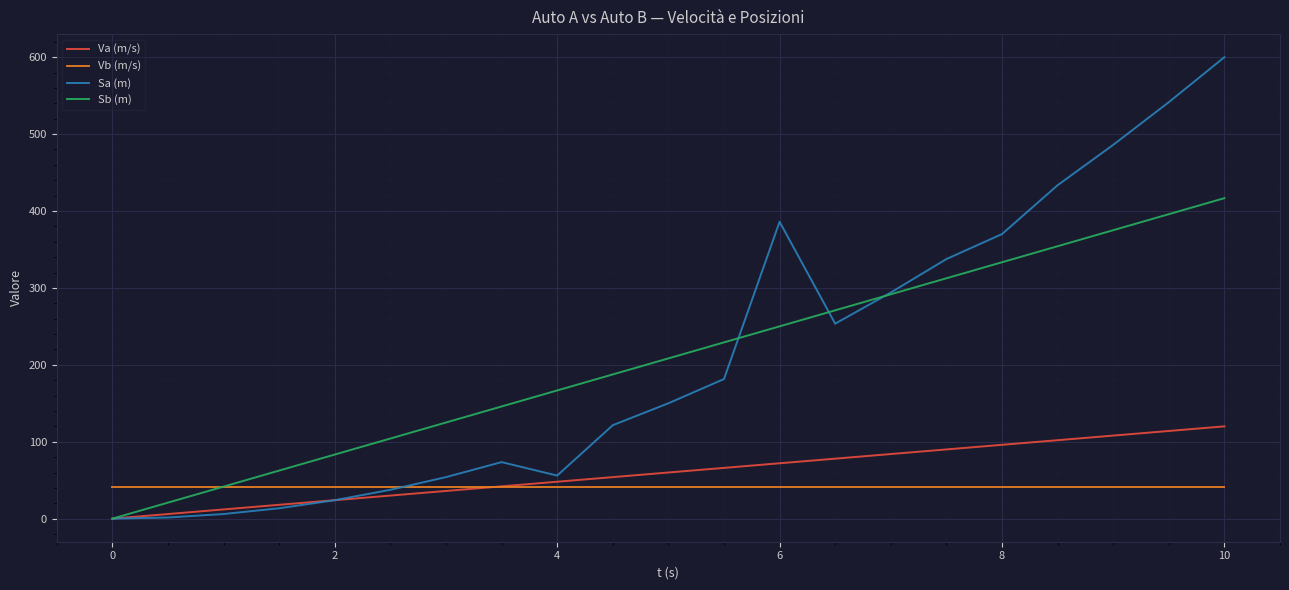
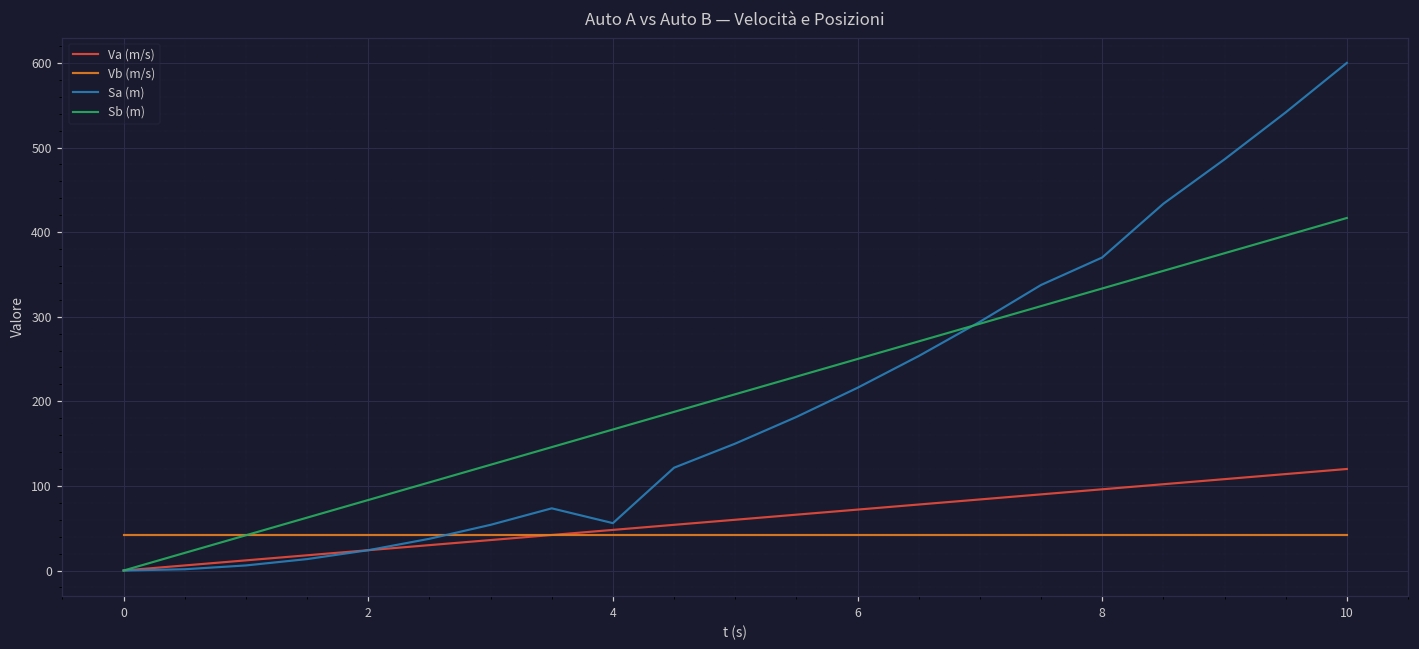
Sa (m), 6: 390 -> 220
